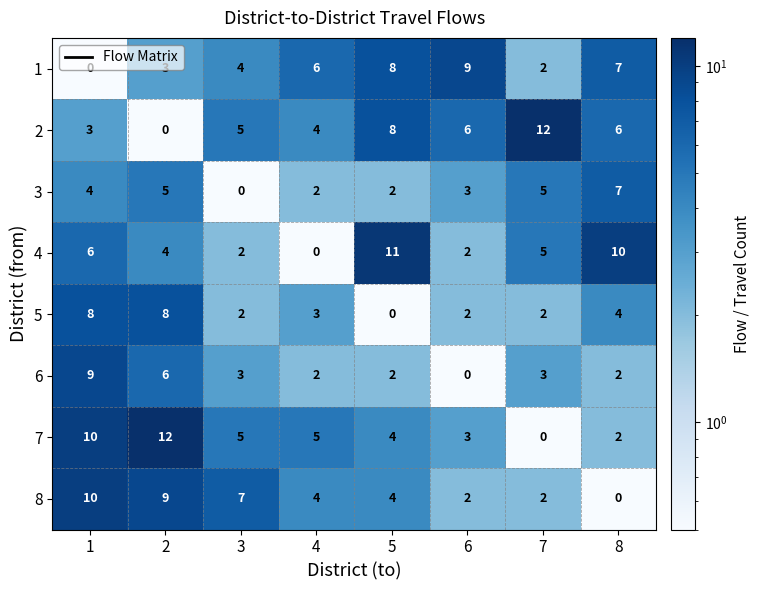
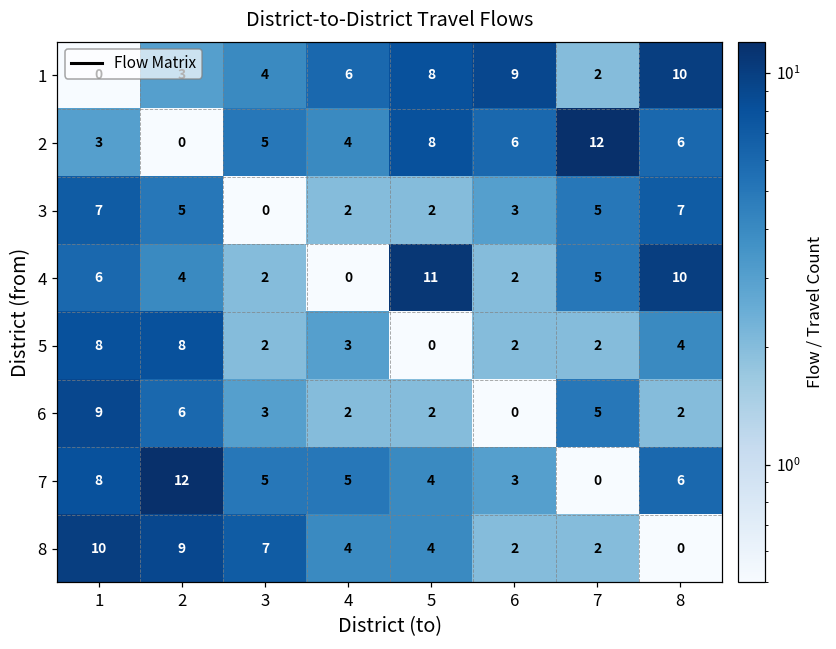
1, 8: 7 -> 10
3, 1: 4 -> 7
6, 7: 3 -> 5
7, 1: 10 -> 8
7, 8: 2 -> 6
